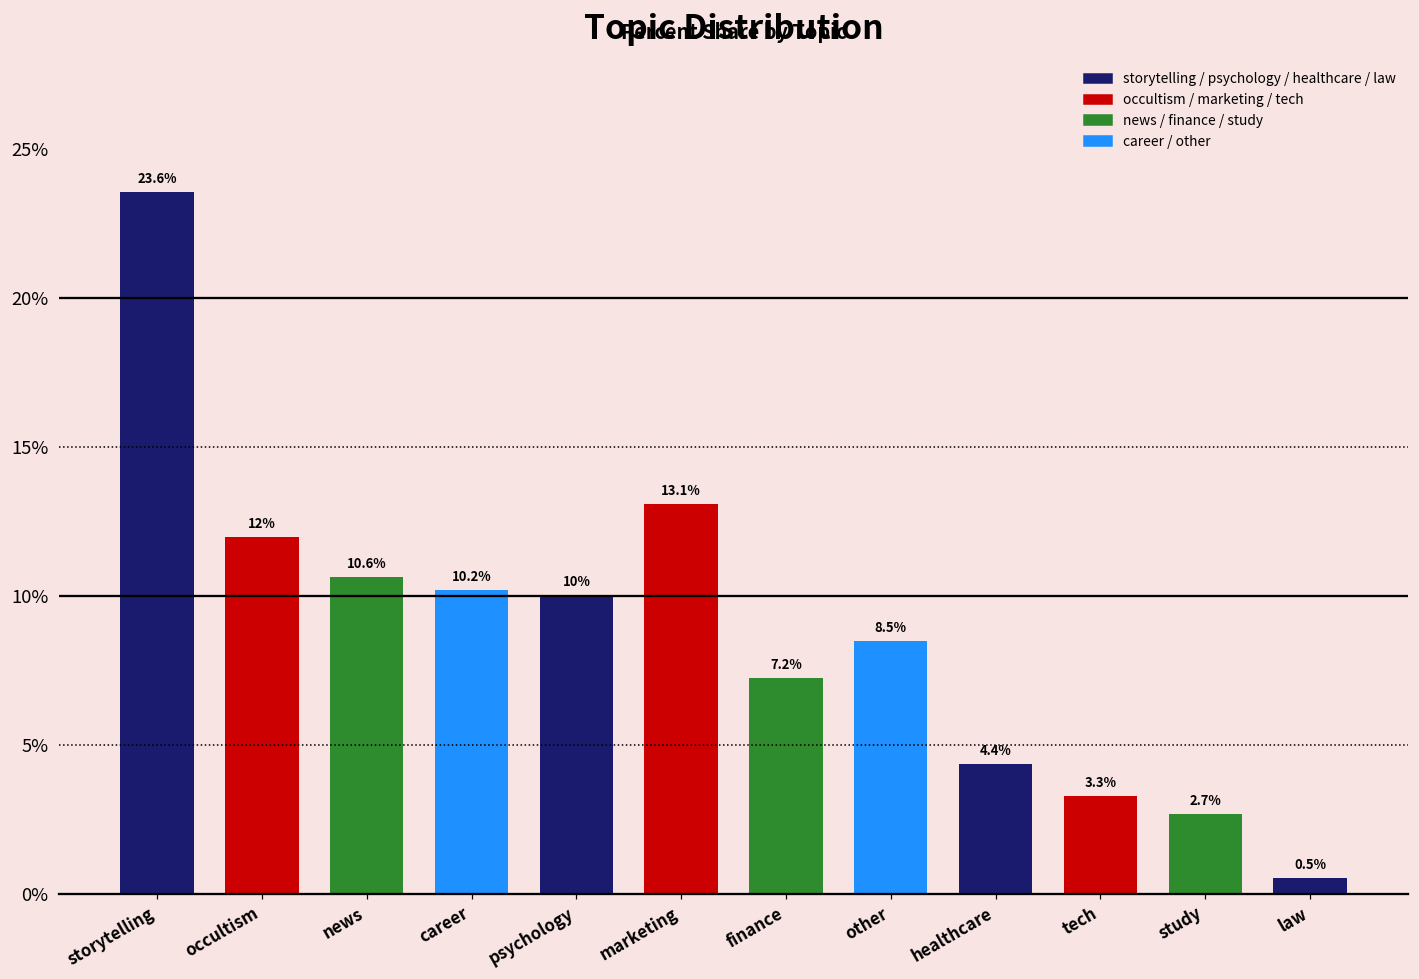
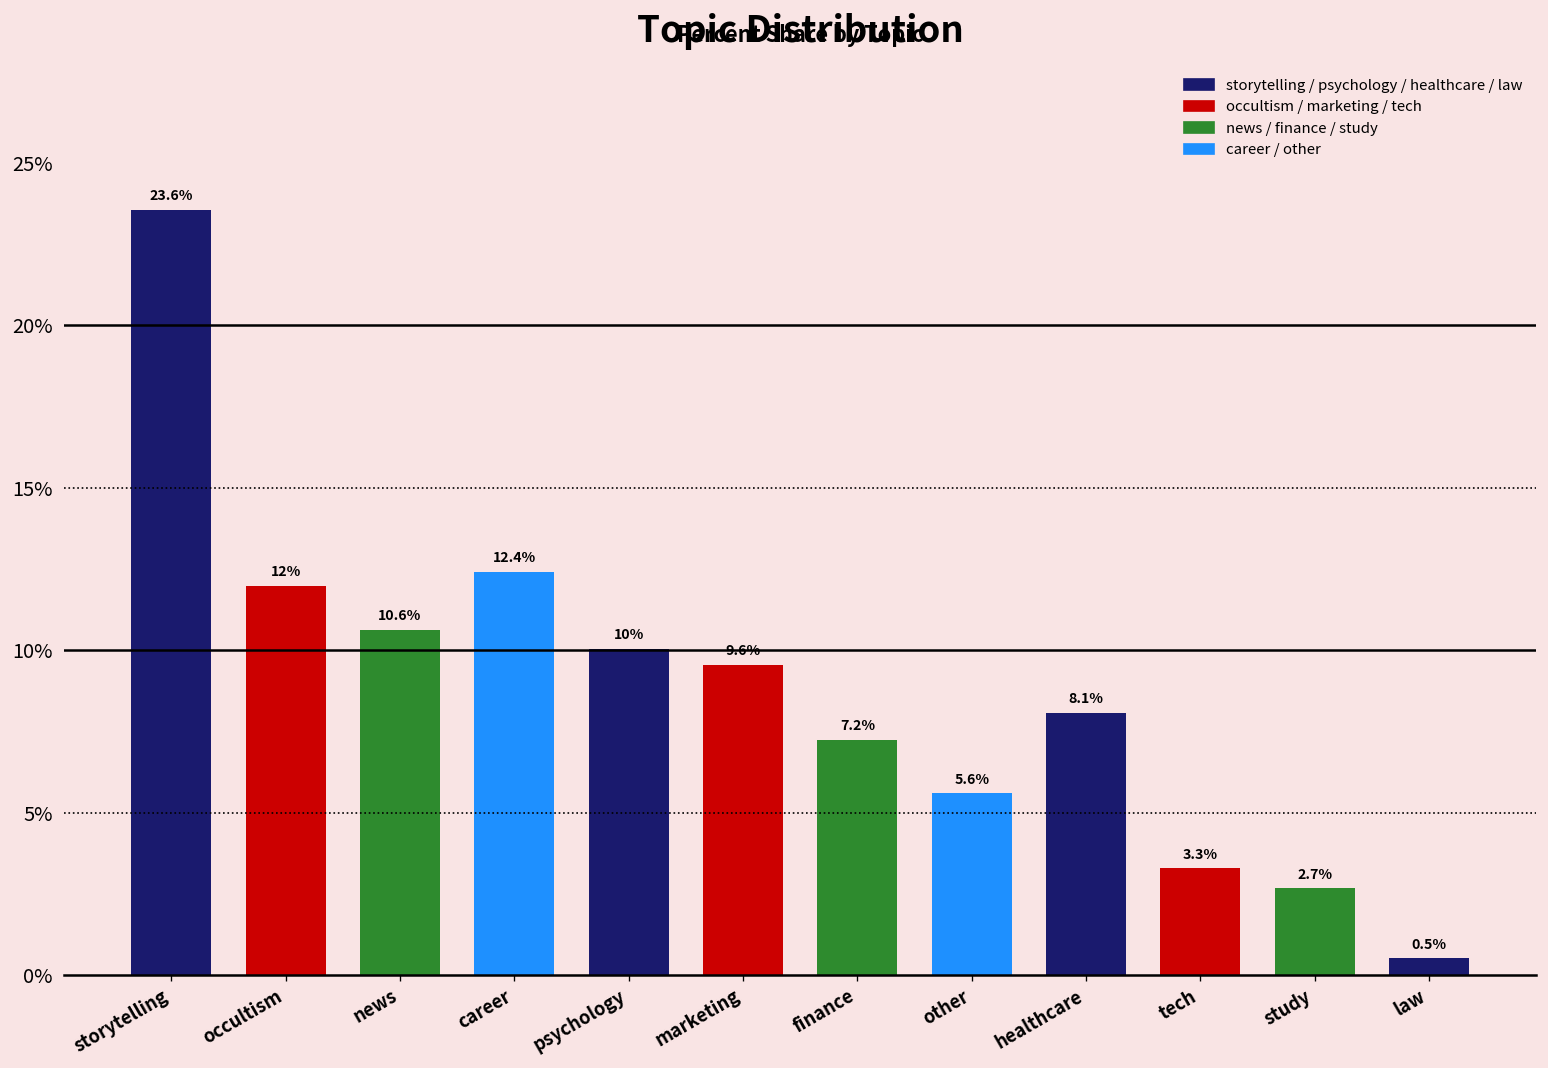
career: 10.2% -> 12.4%
marketing: 13.1% -> 9.6%
other: 8.5% -> 5.6%
healthcare: 4.4% -> 8.1%
